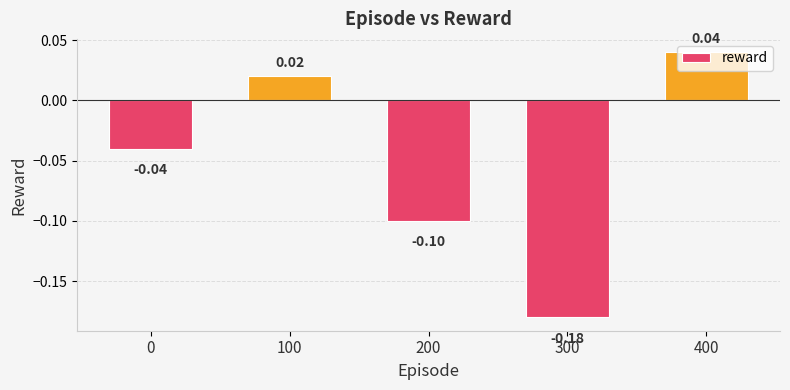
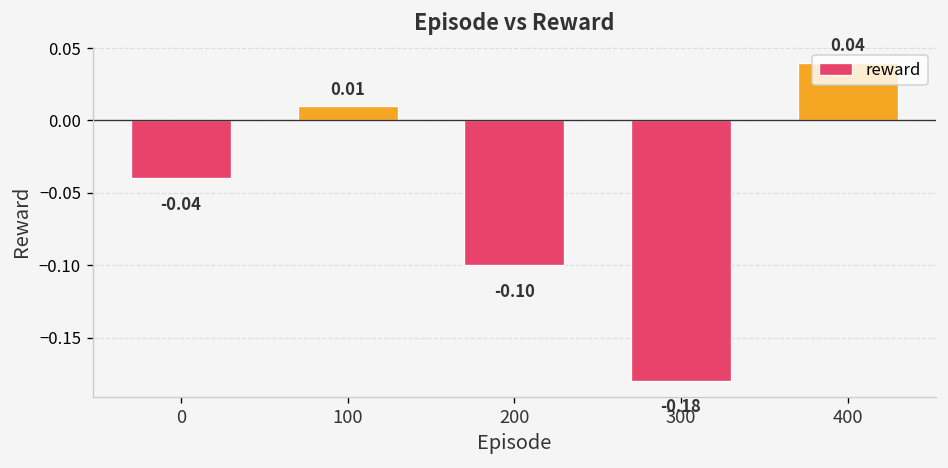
100: 0.02 -> 0.01
